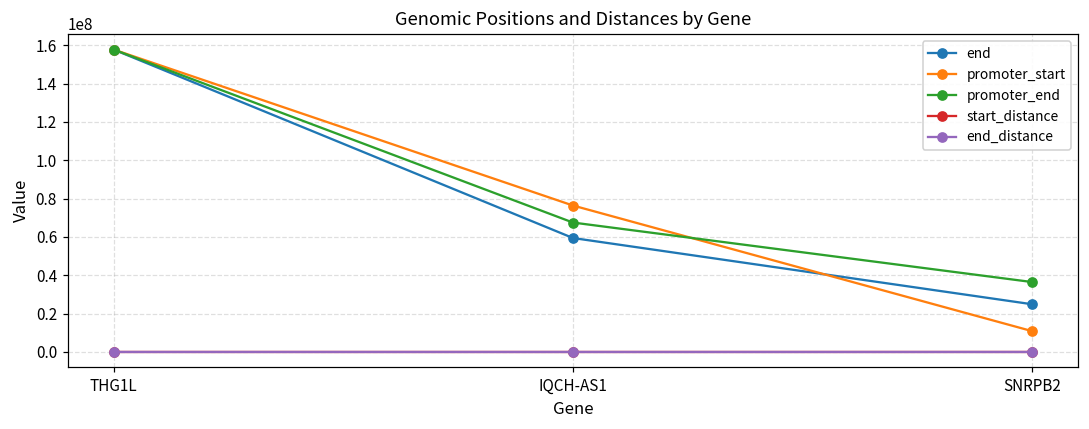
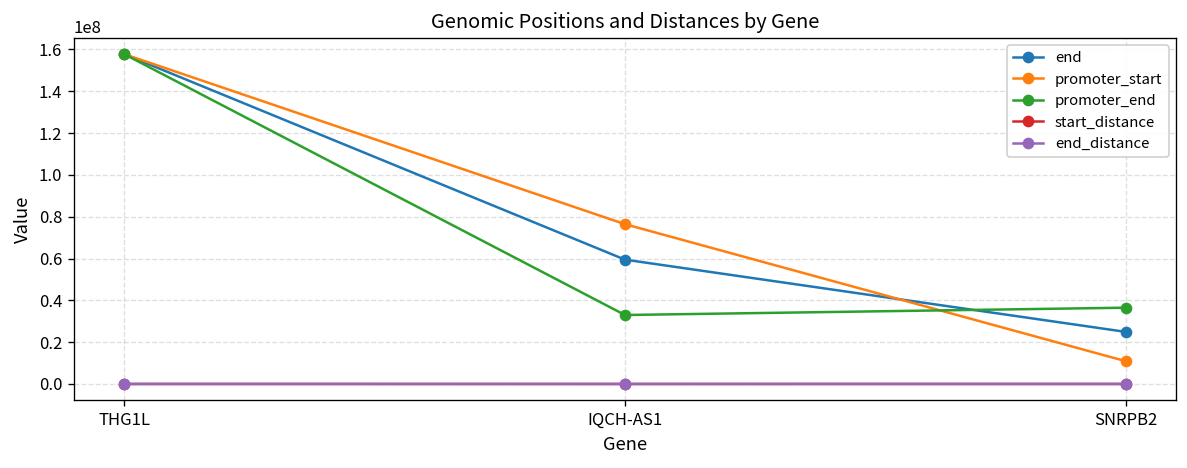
promoter_end, IQCH-AS1: 68000000 -> 33000000
